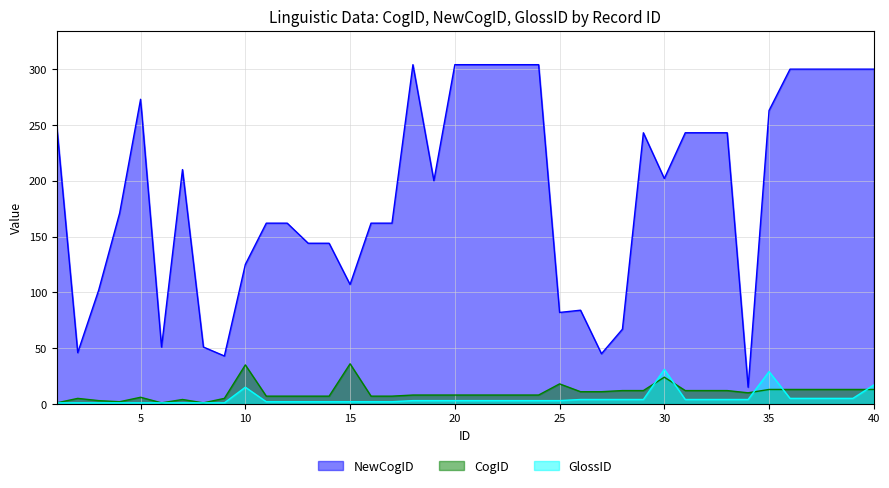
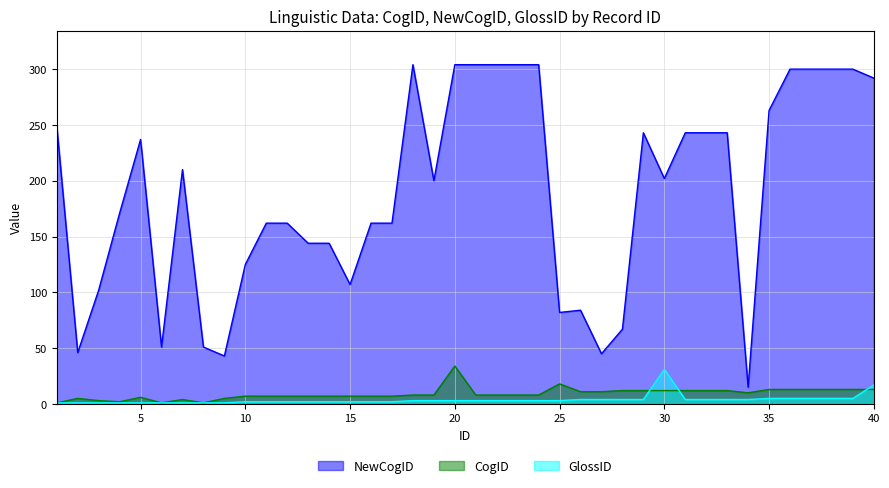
NewCogID, 5: 273 -> 237
CogID, 10: 35 -> 7
GlossID, 10: 15 -> 2
CogID, 15: 36 -> 7
CogID, 20: 8 -> 34
CogID, 30: 24 -> 12
GlossID, 35: 29 -> 5
NewCogID, 40: 300 -> 292
